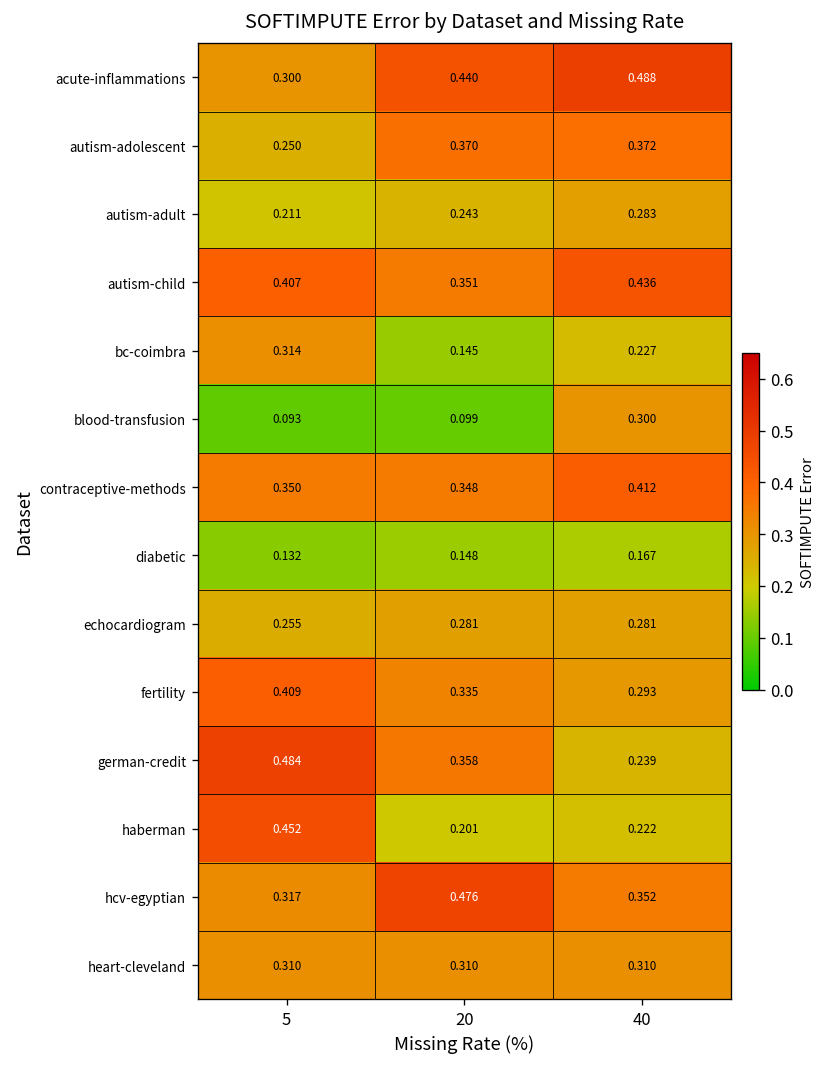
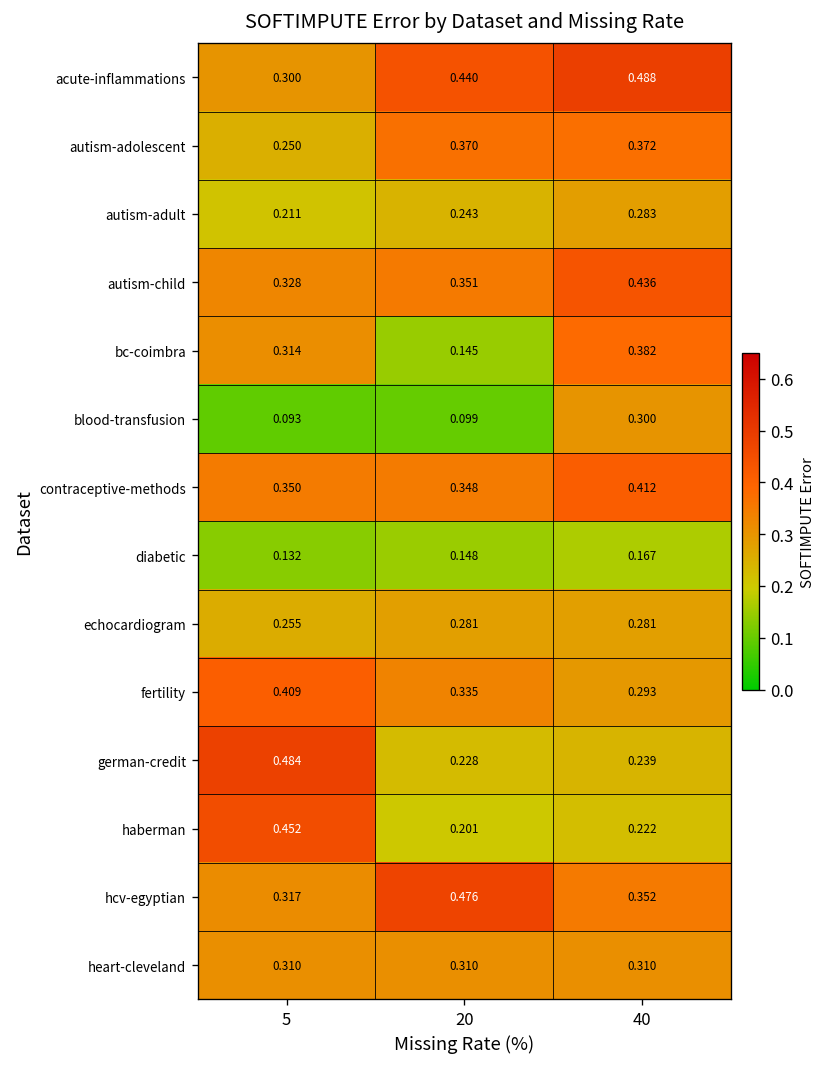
autism-child, 5: 0.407 -> 0.328
bc-coimbra, 40: 0.227 -> 0.382
german-credit, 20: 0.358 -> 0.228
